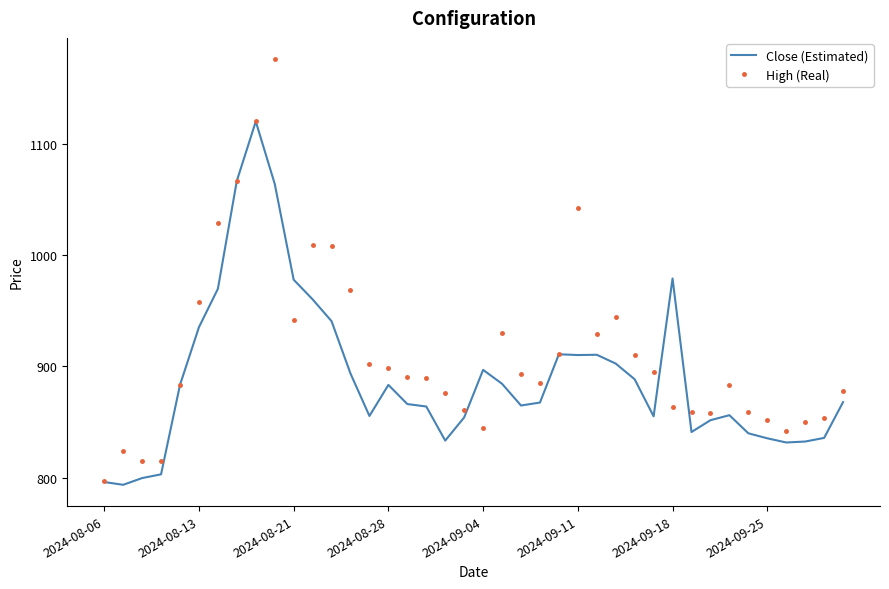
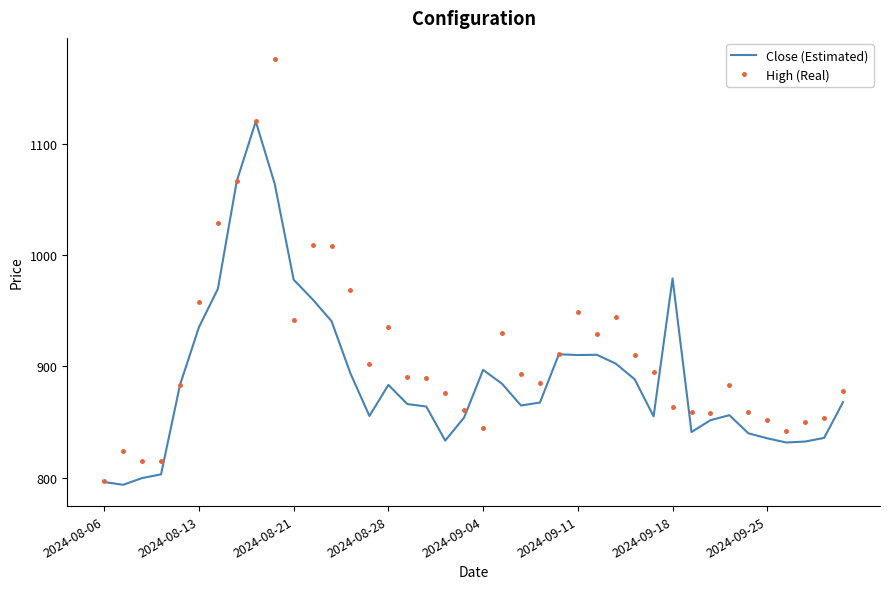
High (Real), 2024-08-28: 898 -> 935
High (Real), 2024-09-11: 1043 -> 949
